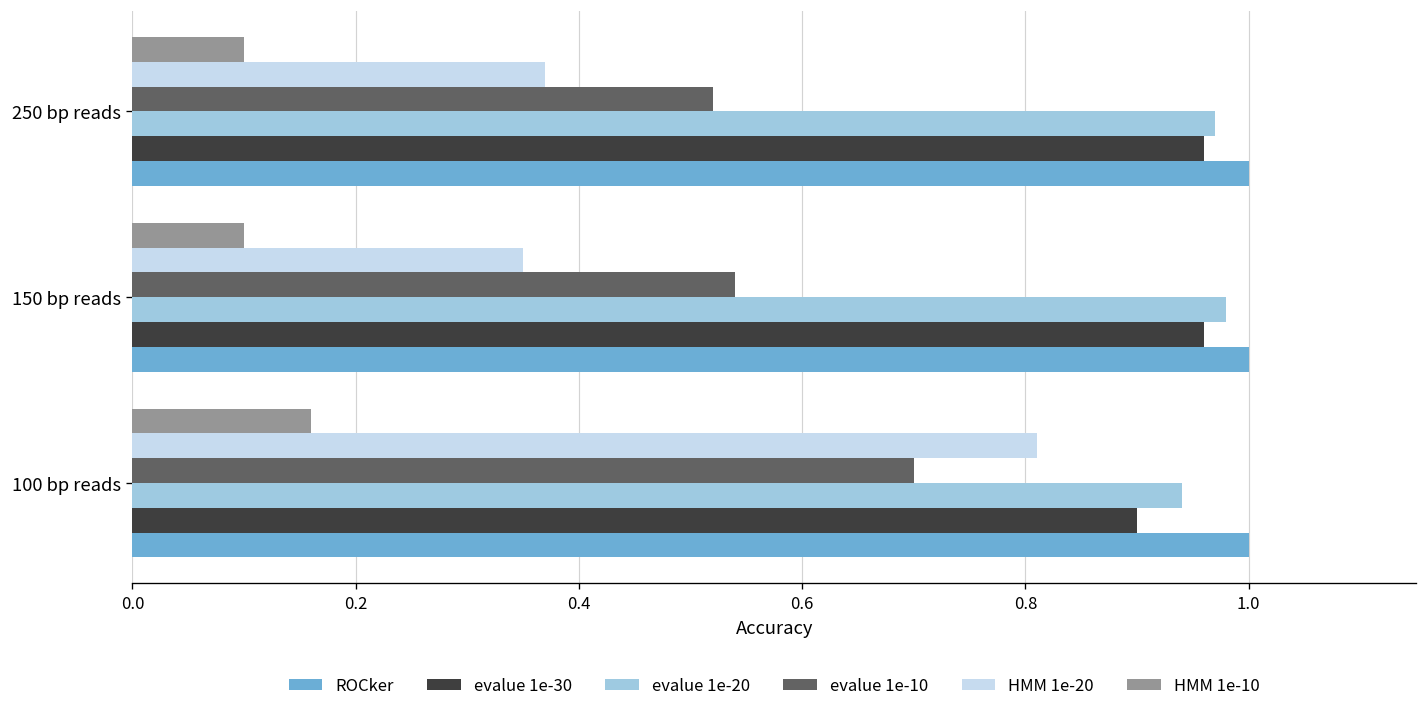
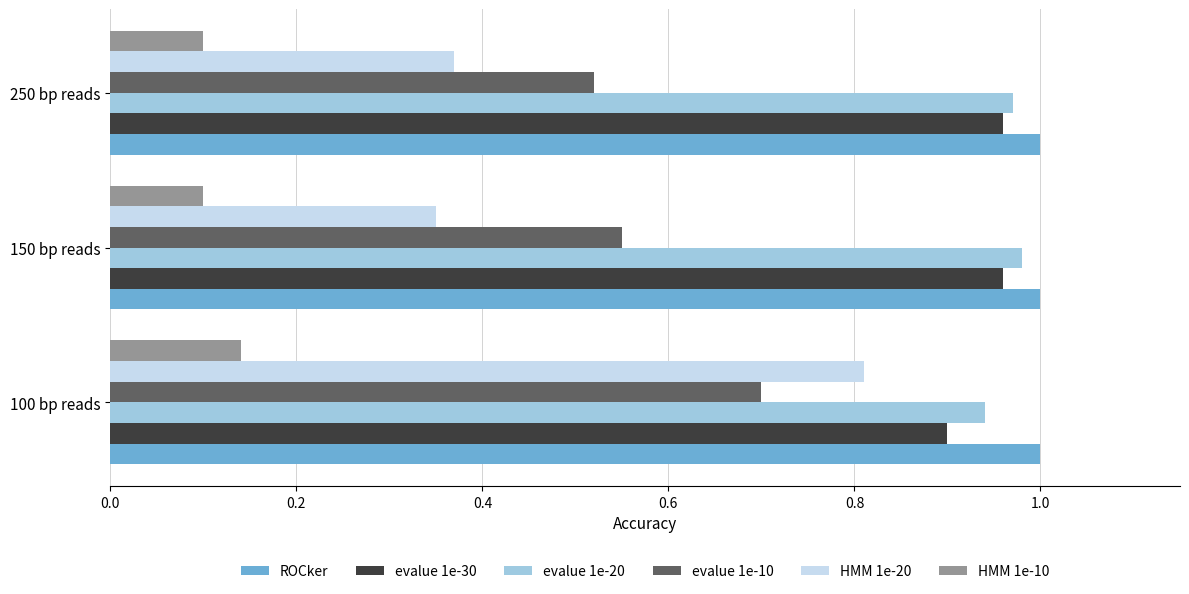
evalue 1e-10, 150 bp reads: 0.54 -> 0.55
HMM 1e-10, 100 bp reads: 0.16 -> 0.14
